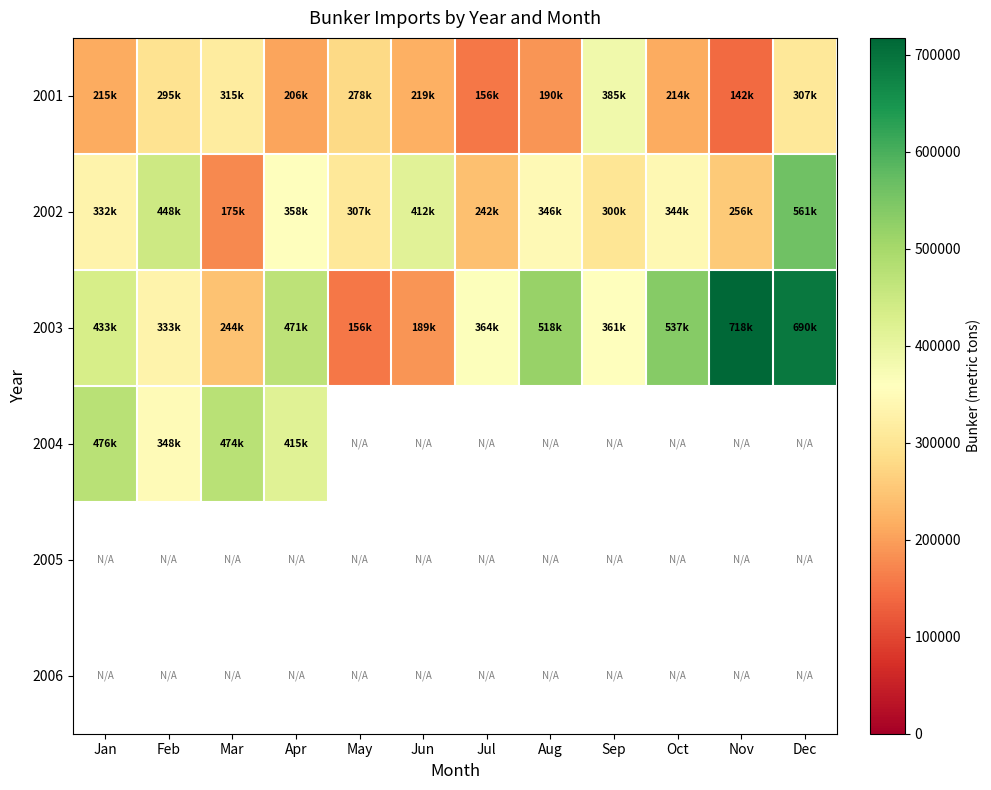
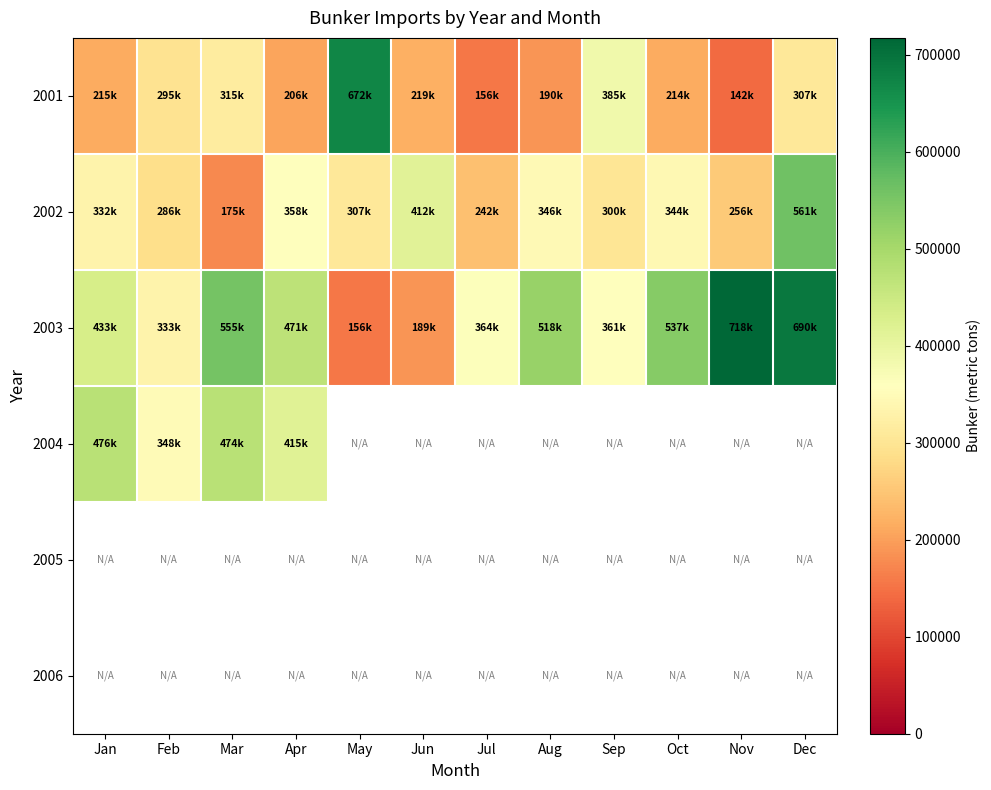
2001, May: 278k -> 672k
2002, Feb: 448k -> 286k
2003, Mar: 244k -> 555k
